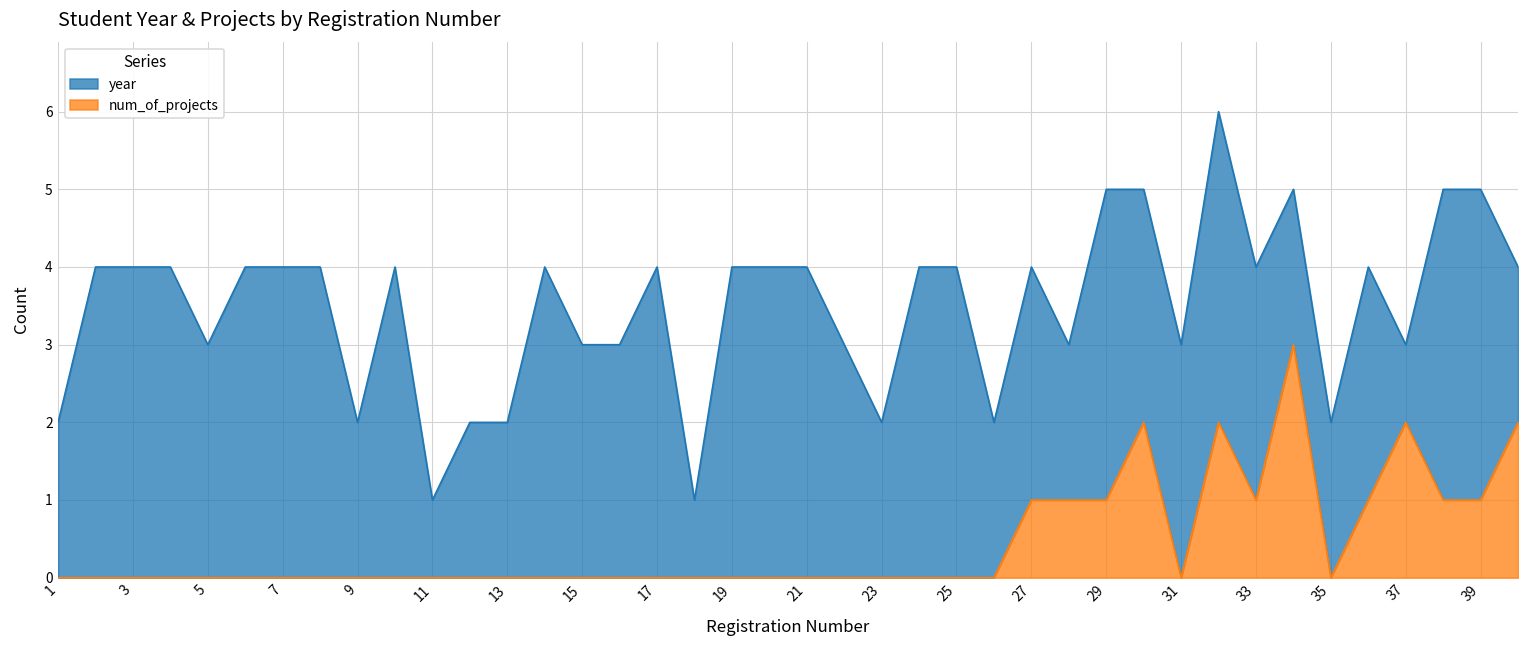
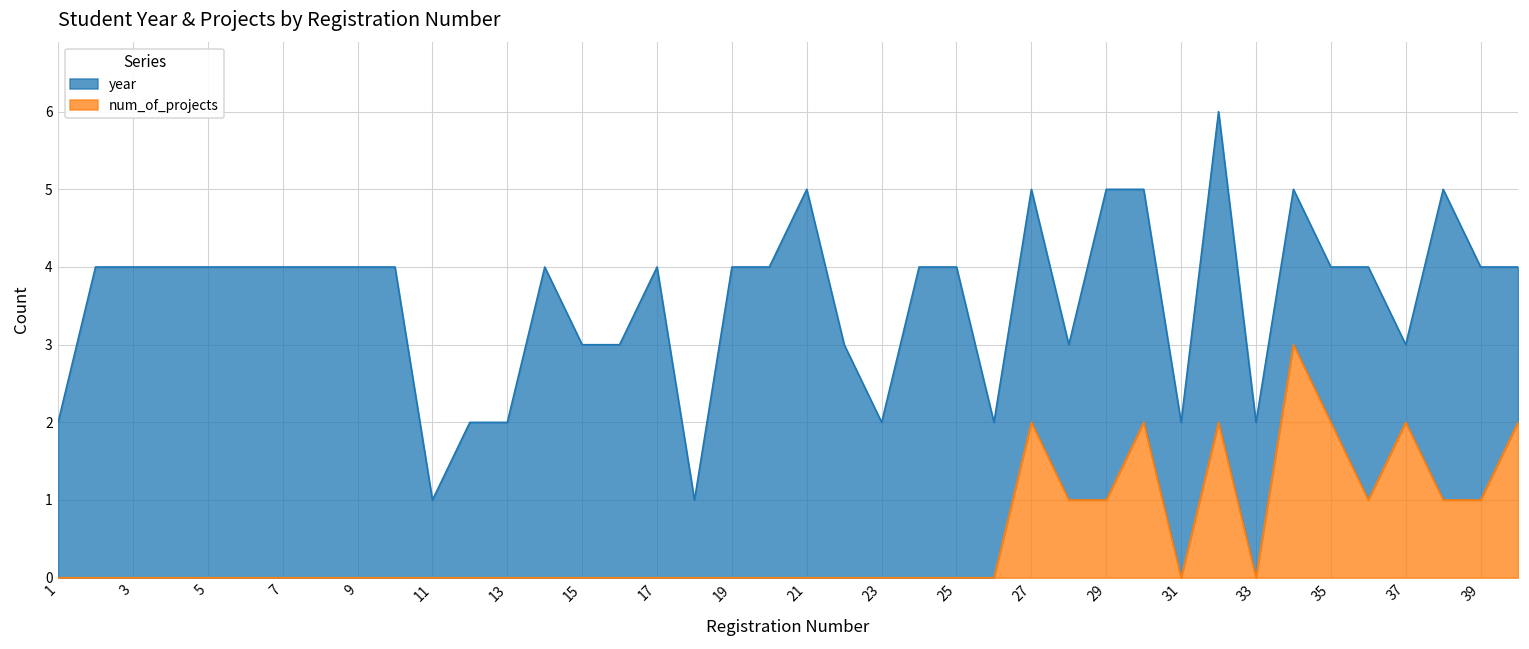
year, 5: 3 -> 4
year, 9: 2 -> 4
year, 21: 4 -> 5
num_of_projects, 27: 1 -> 2
year, 31: 3 -> 2
year, 33: 3 -> 2
num_of_projects, 33: 1 -> 0
num_of_projects, 35: 0 -> 2
year, 39: 4 -> 3
